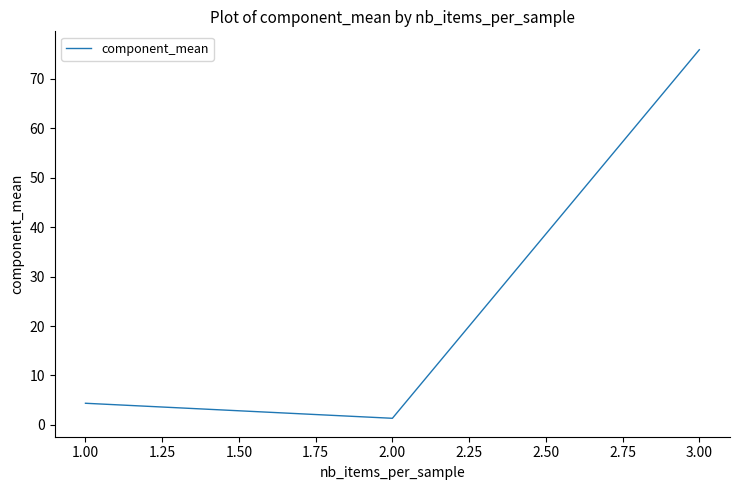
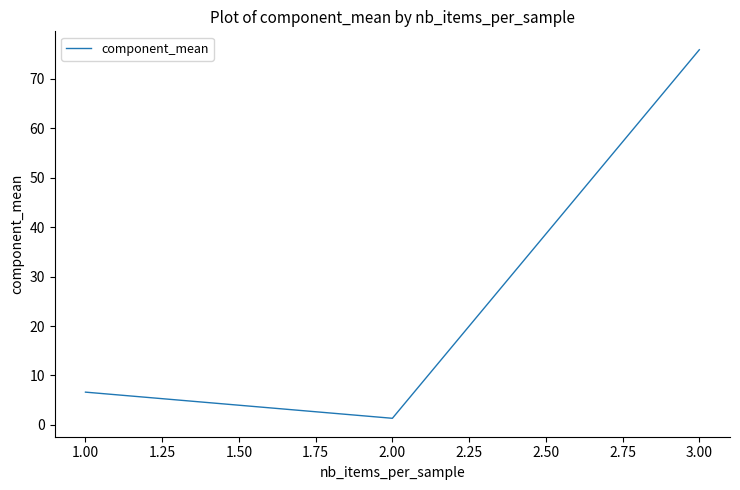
1.00: 4 -> 7
